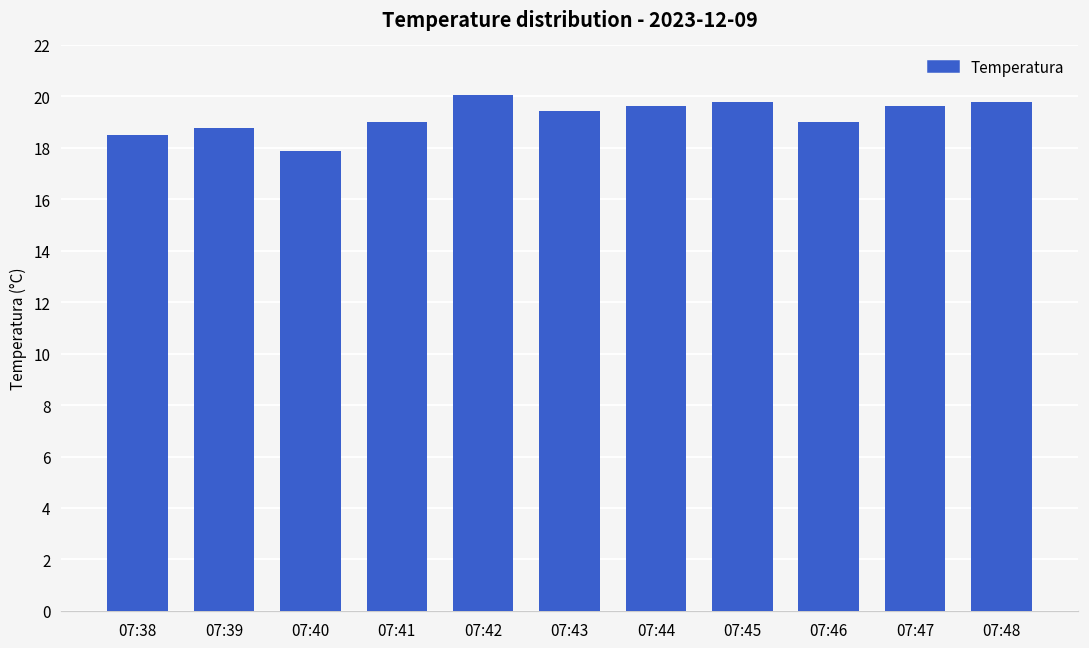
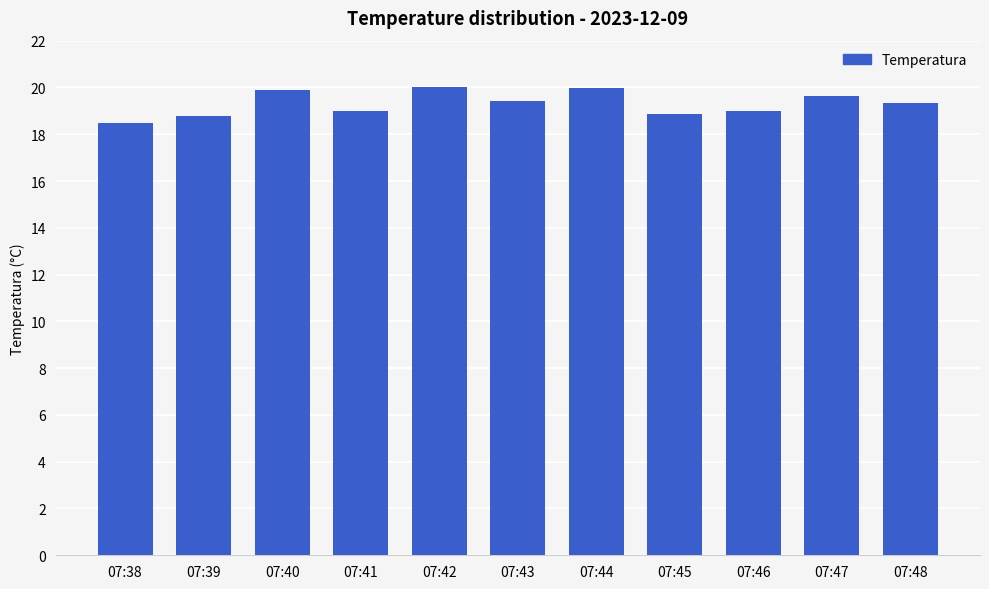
07:40: 17.9 -> 19.9
07:44: 19.6 -> 20.0
07:45: 19.8 -> 18.8
07:48: 19.8 -> 19.3
